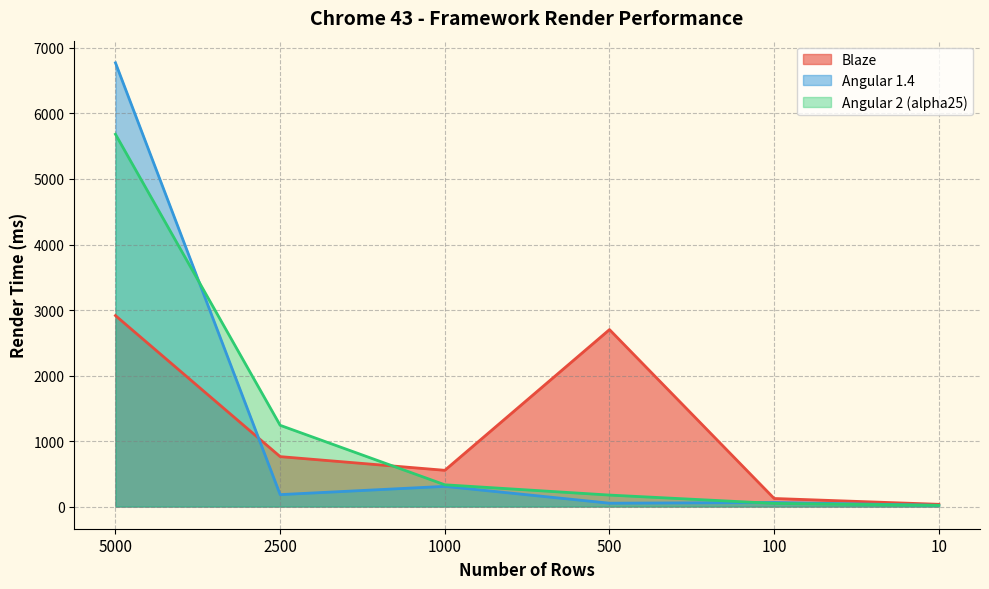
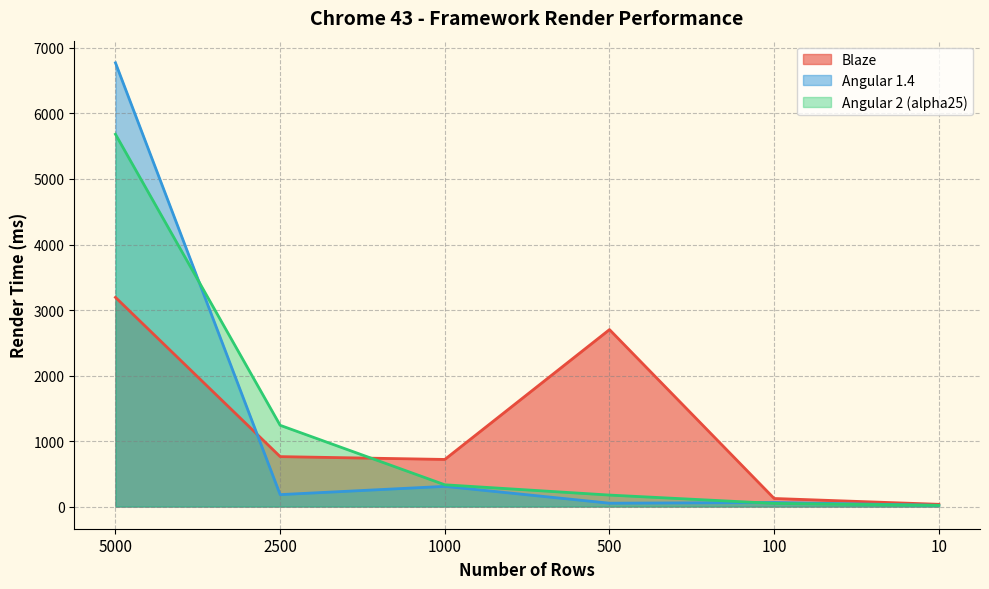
Blaze, 5000: 2900 -> 3200
Blaze, 1000: 600 -> 700
